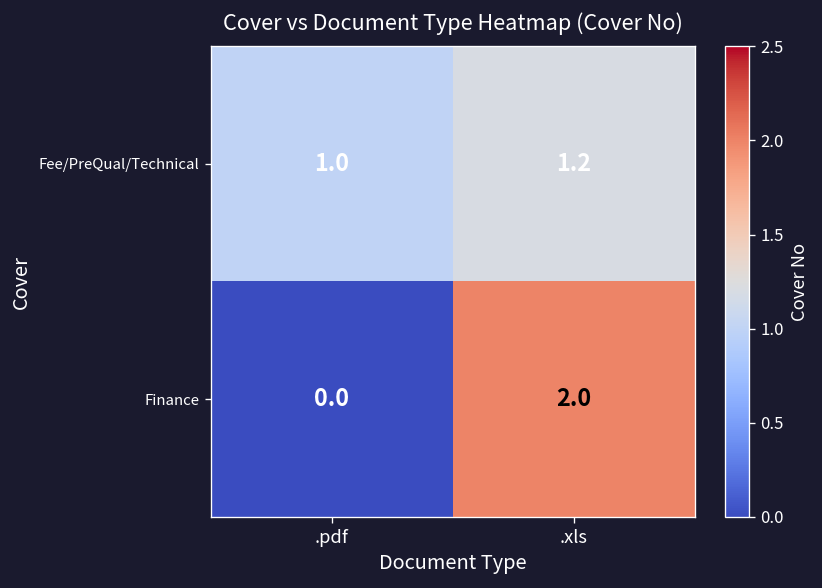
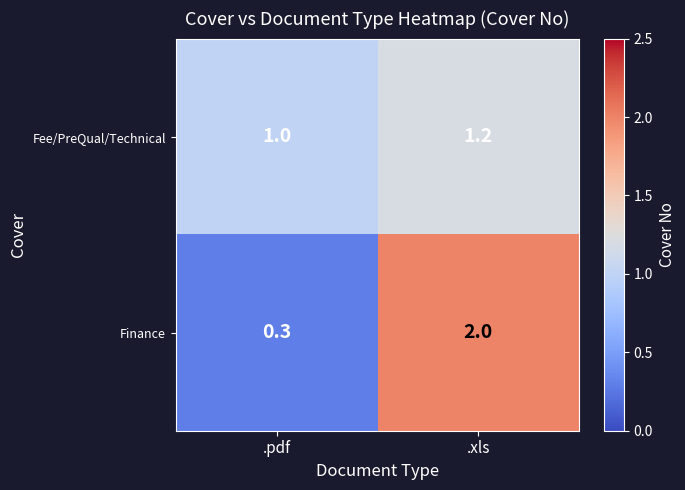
Finance, .pdf: 0.0 -> 0.3
